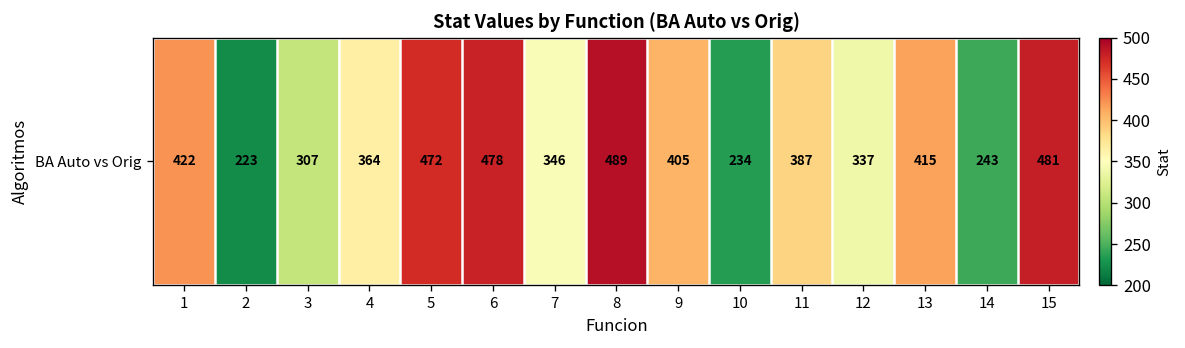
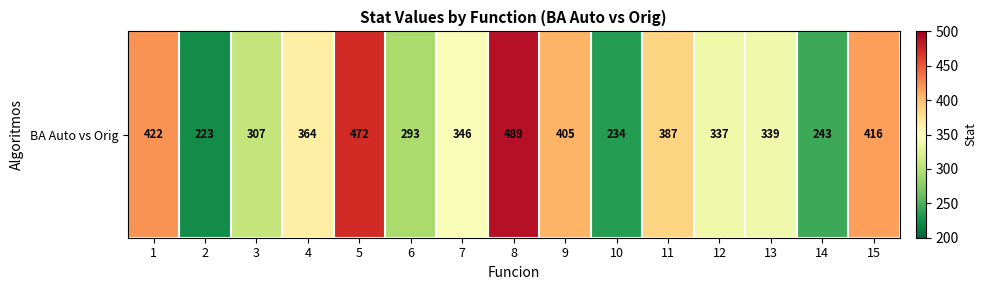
BA Auto vs Orig, 6: 478 -> 293
BA Auto vs Orig, 13: 415 -> 339
BA Auto vs Orig, 15: 481 -> 416
